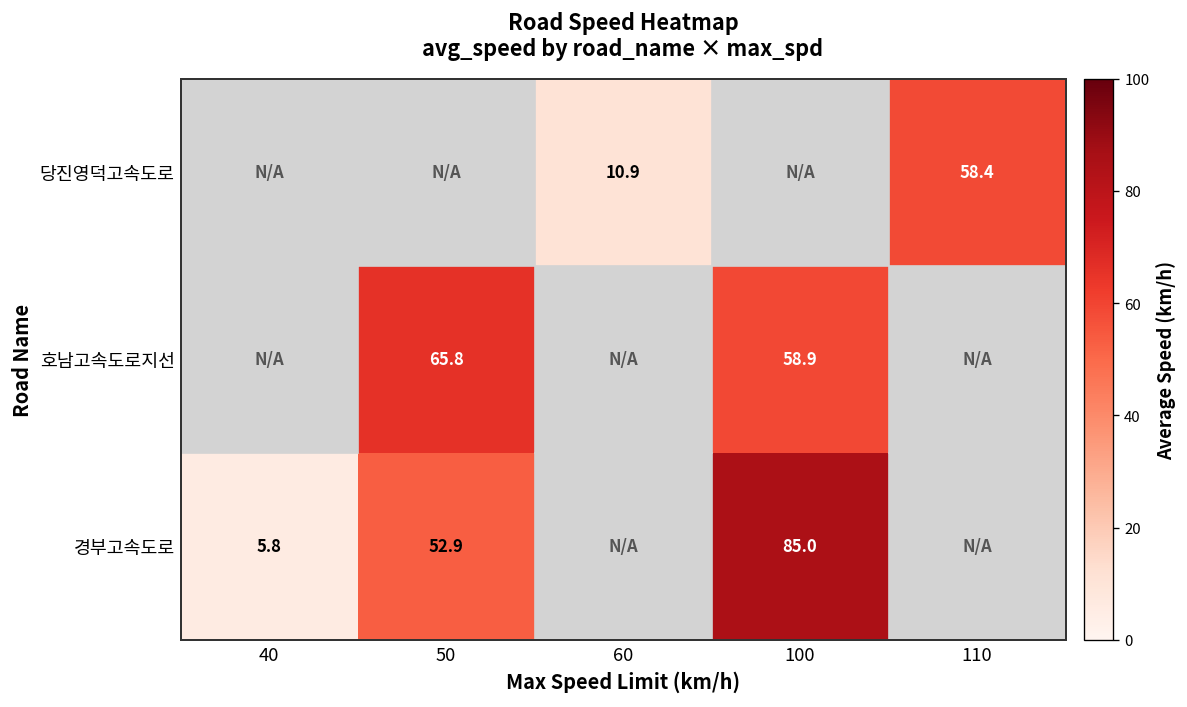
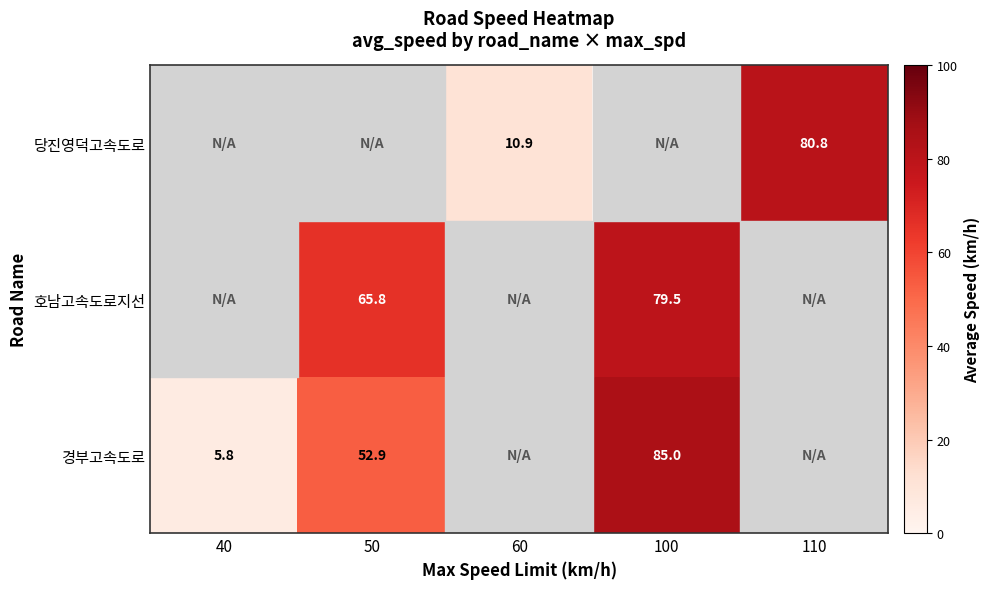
당진영덕고속도로, 110: 58.4 -> 80.8
호남고속도로지선, 100: 58.9 -> 79.5
